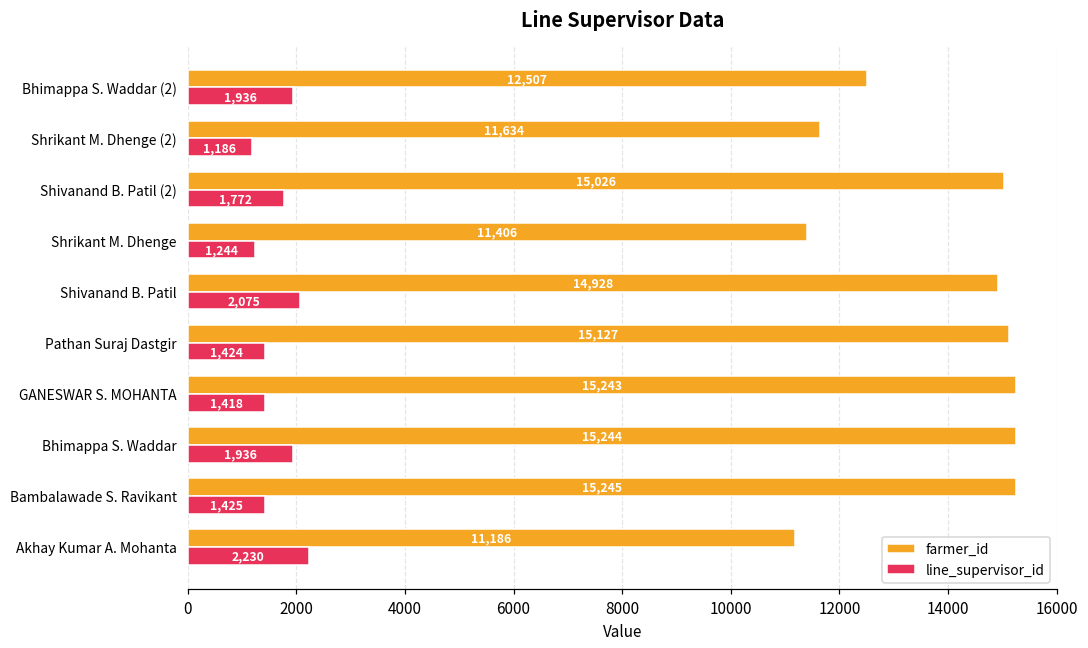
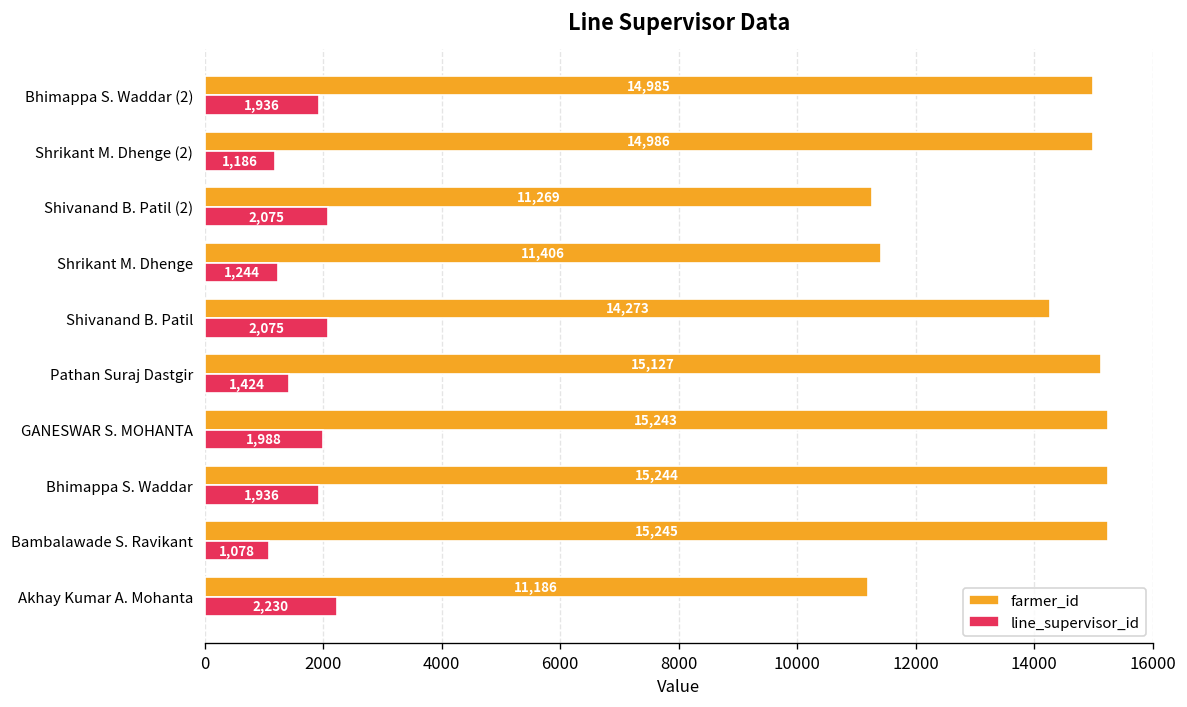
farmer_id, Bhimappa S. Waddar (2): 12,507 -> 14,985
farmer_id, Shrikant M. Dhenge (2): 11,634 -> 14,986
farmer_id, Shivanand B. Patil (2): 15,026 -> 11,269
line_supervisor_id, Shivanand B. Patil (2): 1,772 -> 2,075
farmer_id, Shivanand B. Patil: 14,928 -> 14,273
line_supervisor_id, GANESWAR S. MOHANTA: 1,418 -> 1,988
line_supervisor_id, Bambalawade S. Ravikant: 1,425 -> 1,078
